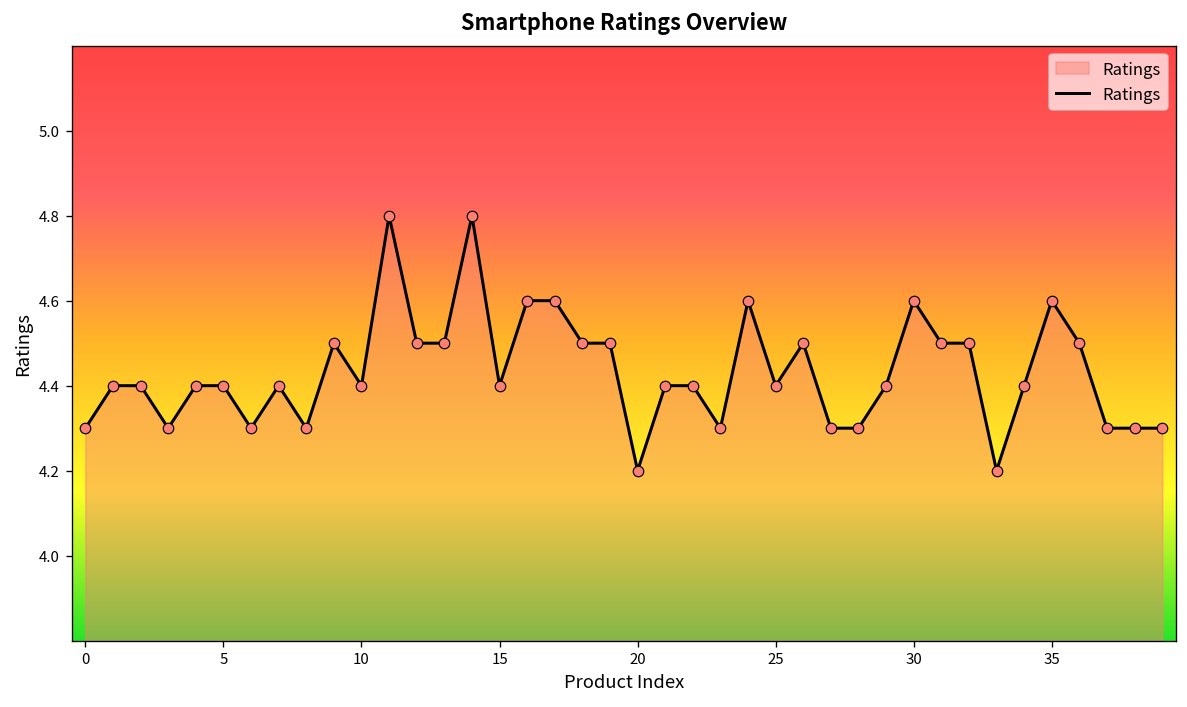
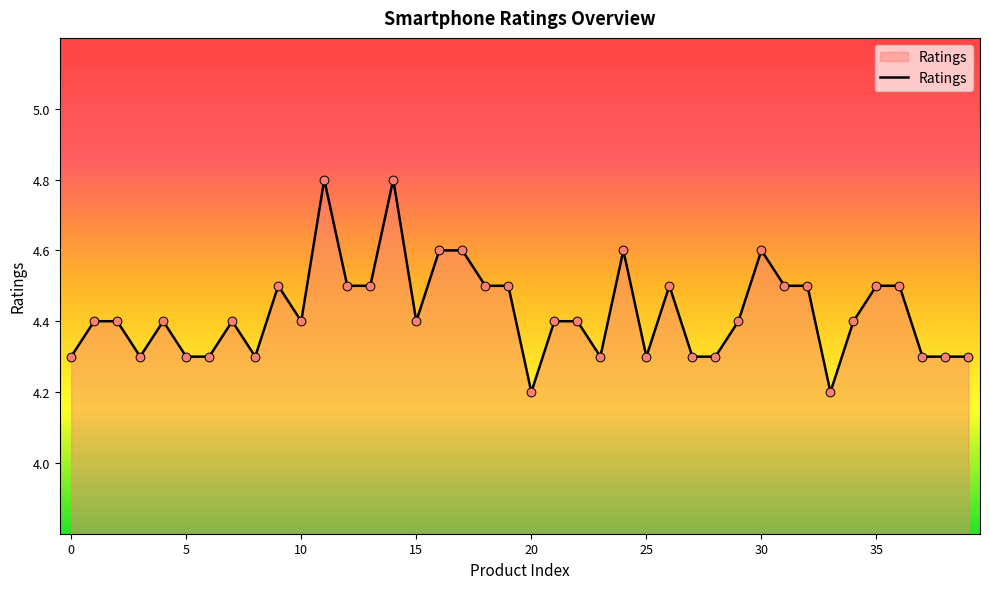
5: 4.4 -> 4.3
25: 4.4 -> 4.3
35: 4.6 -> 4.5
